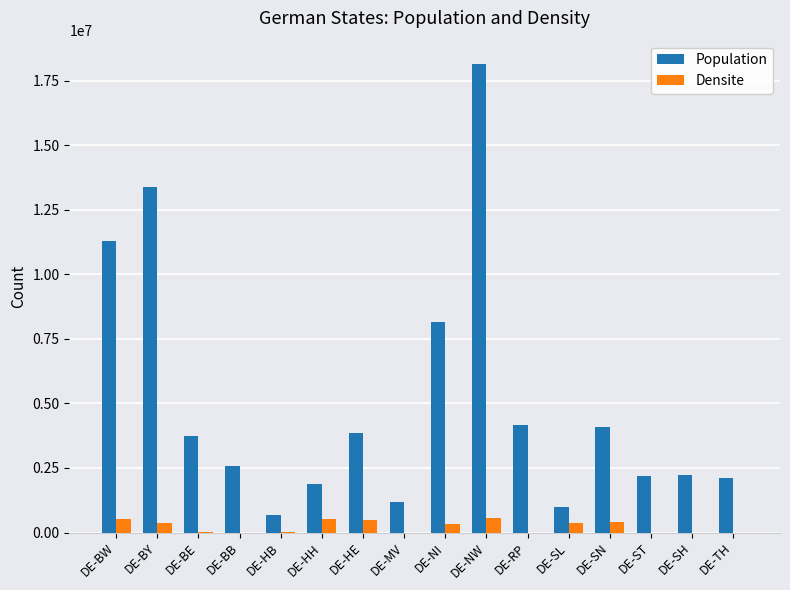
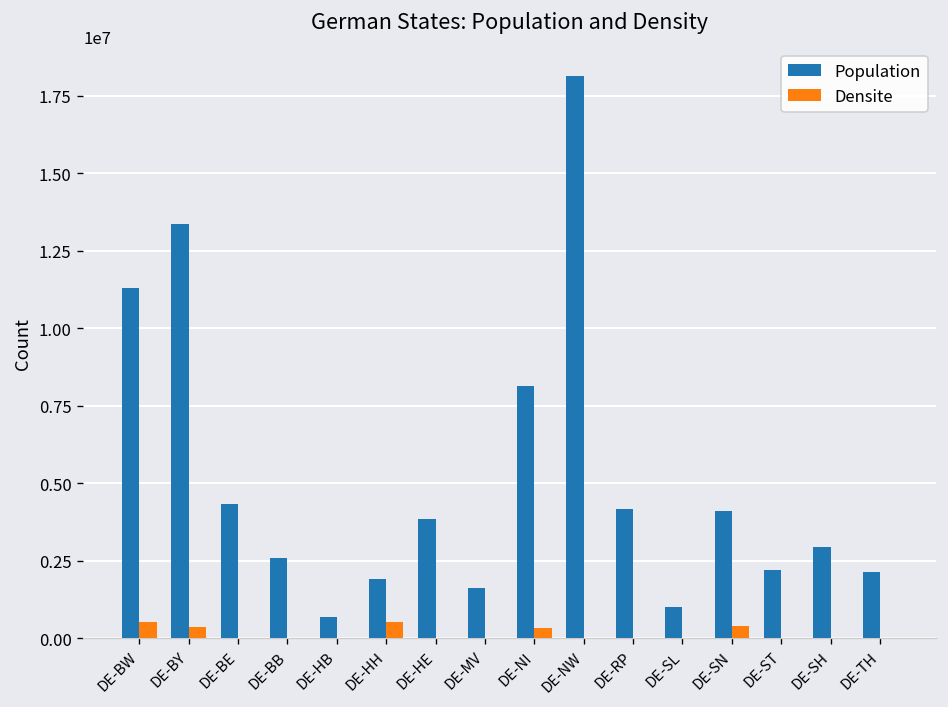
Population, DE-BE: 3800000 -> 4300000
Densite, DE-HE: 500000 -> 0
Population, DE-MV: 1200000 -> 1600000
Densite, DE-NW: 600000 -> 0
Densite, DE-SL: 400000 -> 0
Population, DE-SH: 2200000 -> 3000000
